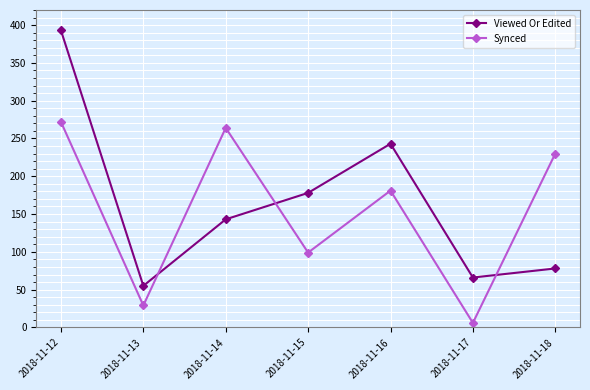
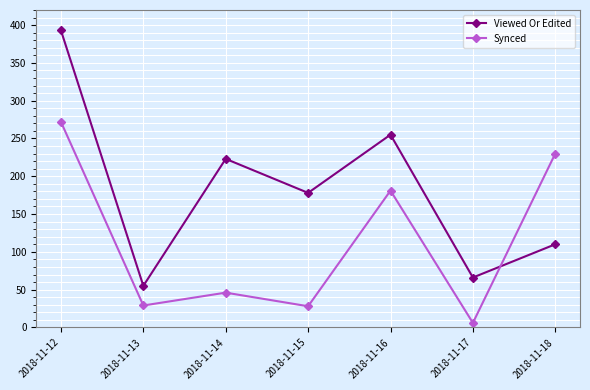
Viewed Or Edited, 2018-11-14: 140 -> 220
Synced, 2018-11-14: 260 -> 50
Synced, 2018-11-15: 100 -> 30
Viewed Or Edited, 2018-11-16: 240 -> 260
Viewed Or Edited, 2018-11-18: 80 -> 110
